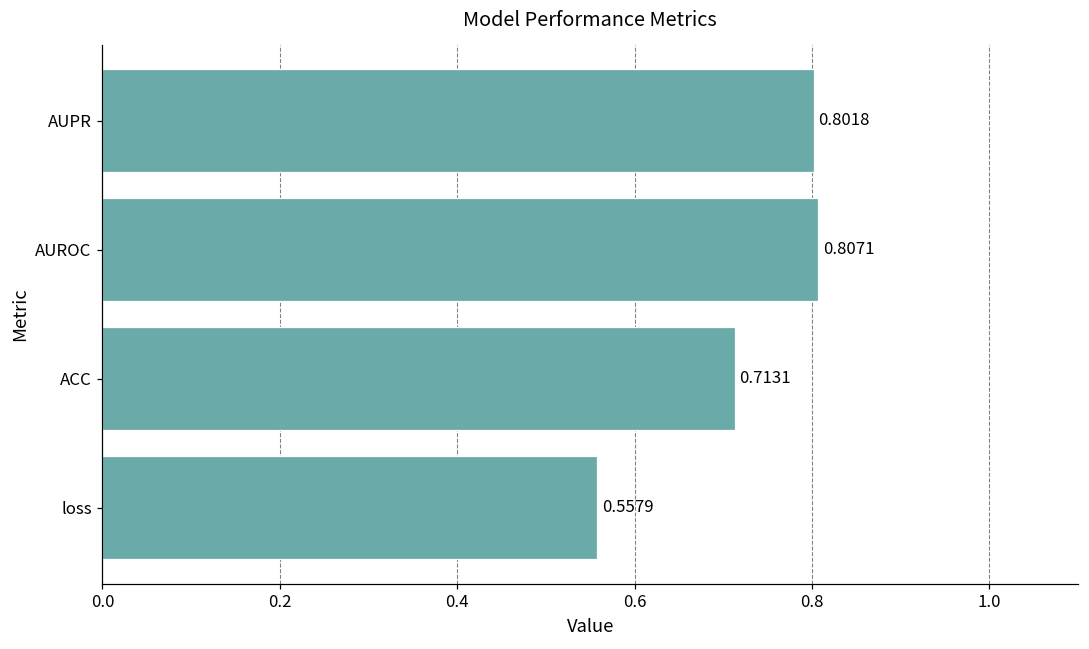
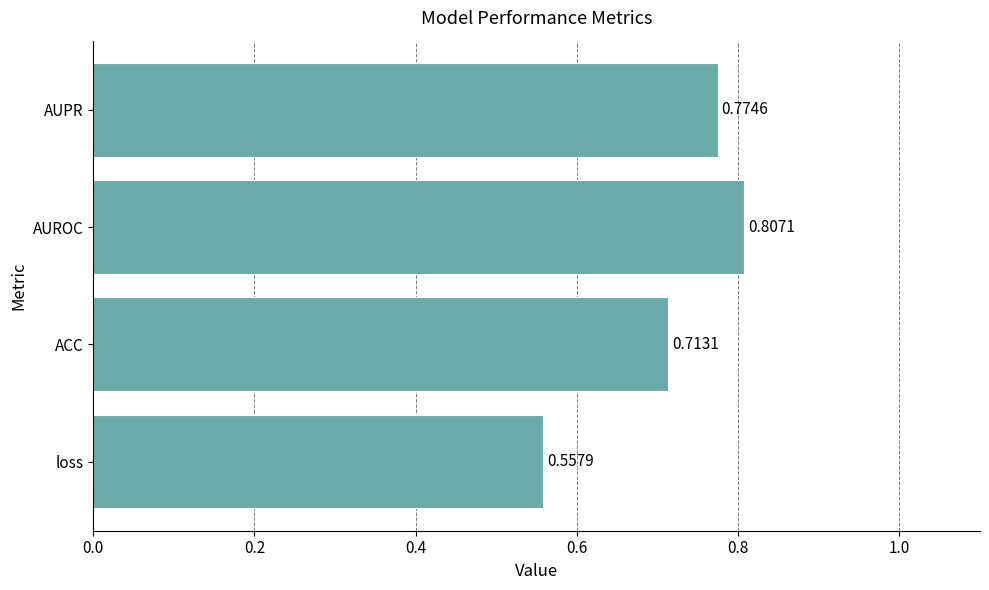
AUPR: 0.8018 -> 0.7746
